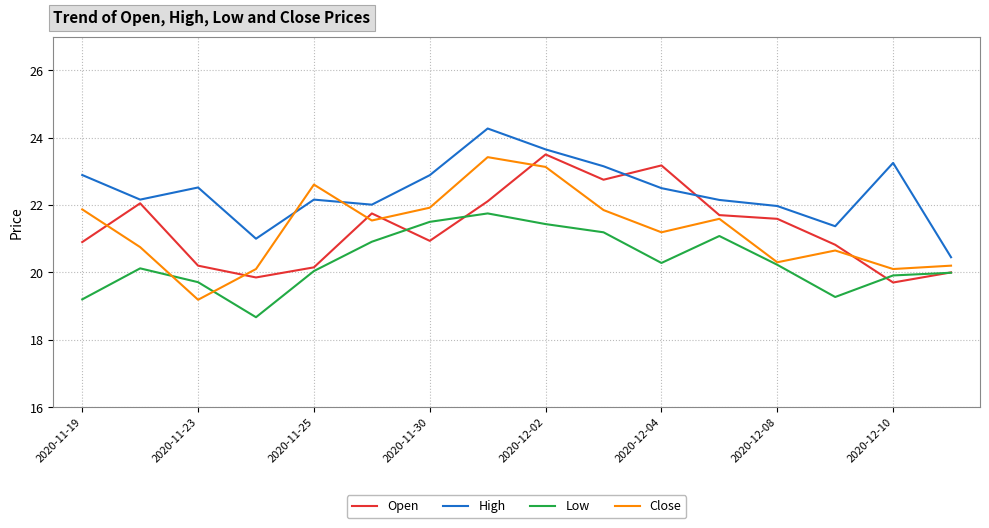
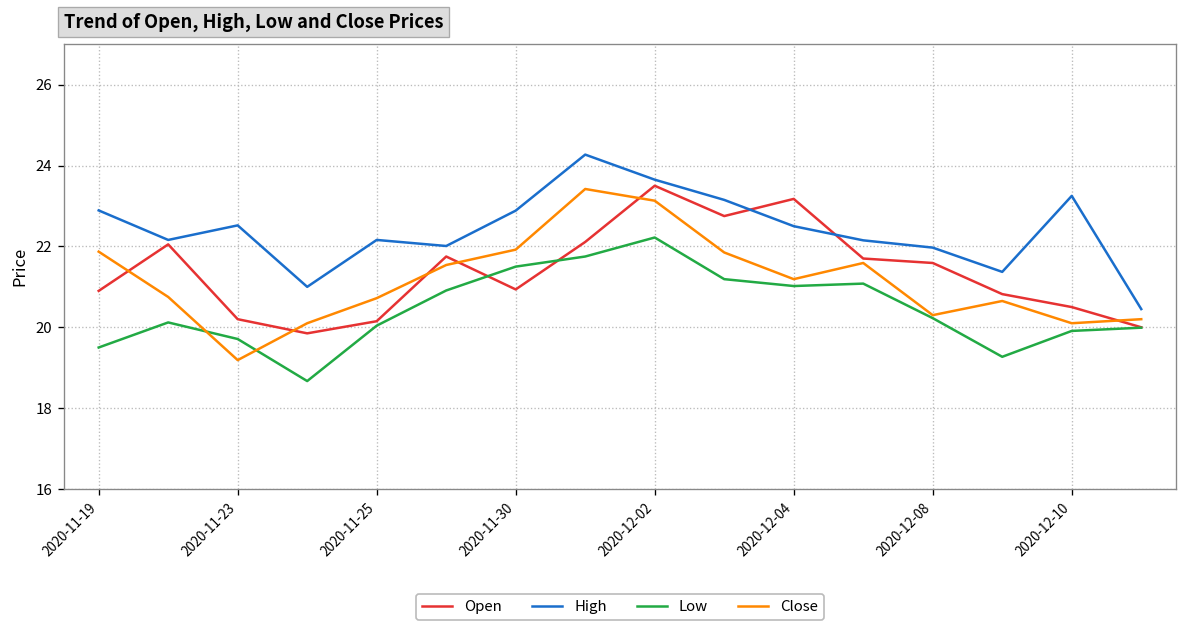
Low, 2020-11-19: 19.2 -> 19.5
Close, 2020-11-25: 22.6 -> 20.7
Low, 2020-12-02: 21.4 -> 22.2
Low, 2020-12-04: 20.3 -> 21.0
Open, 2020-12-10: 19.7 -> 20.5
